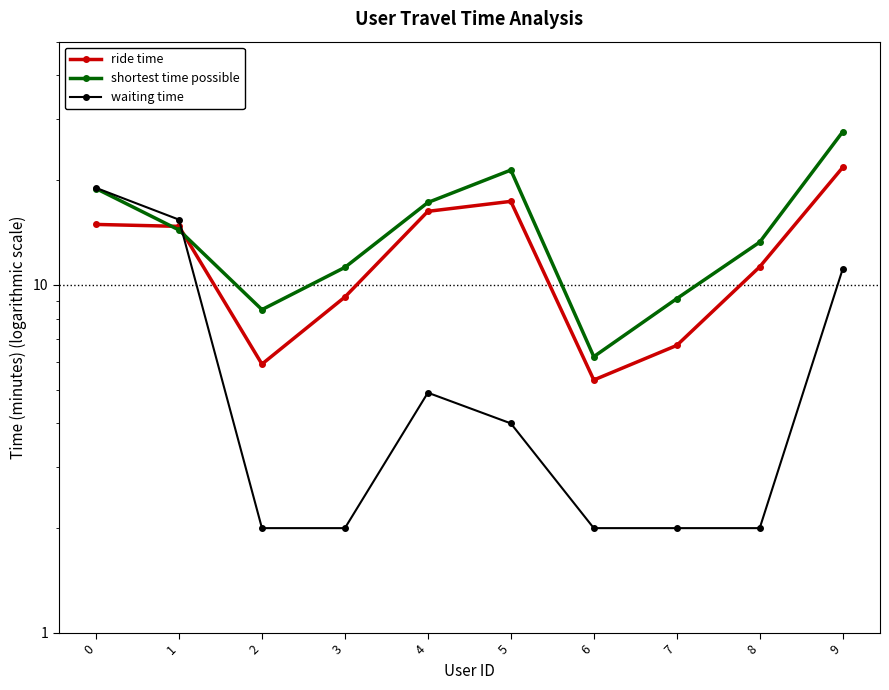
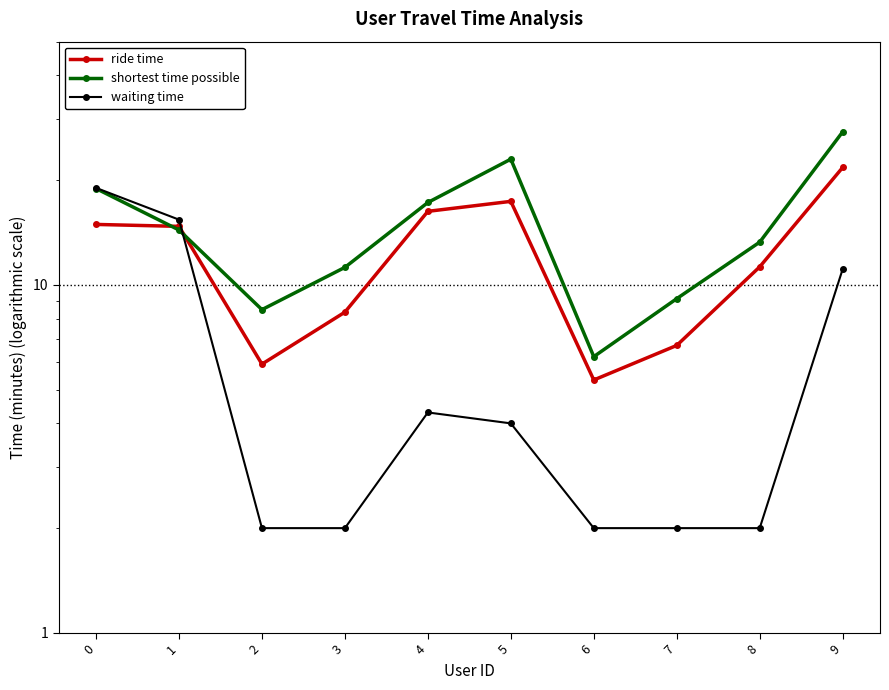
ride time, 3: 9.2 -> 8.4
waiting time, 4: 4.9 -> 4.3
shortest time possible, 5: 21 -> 23
